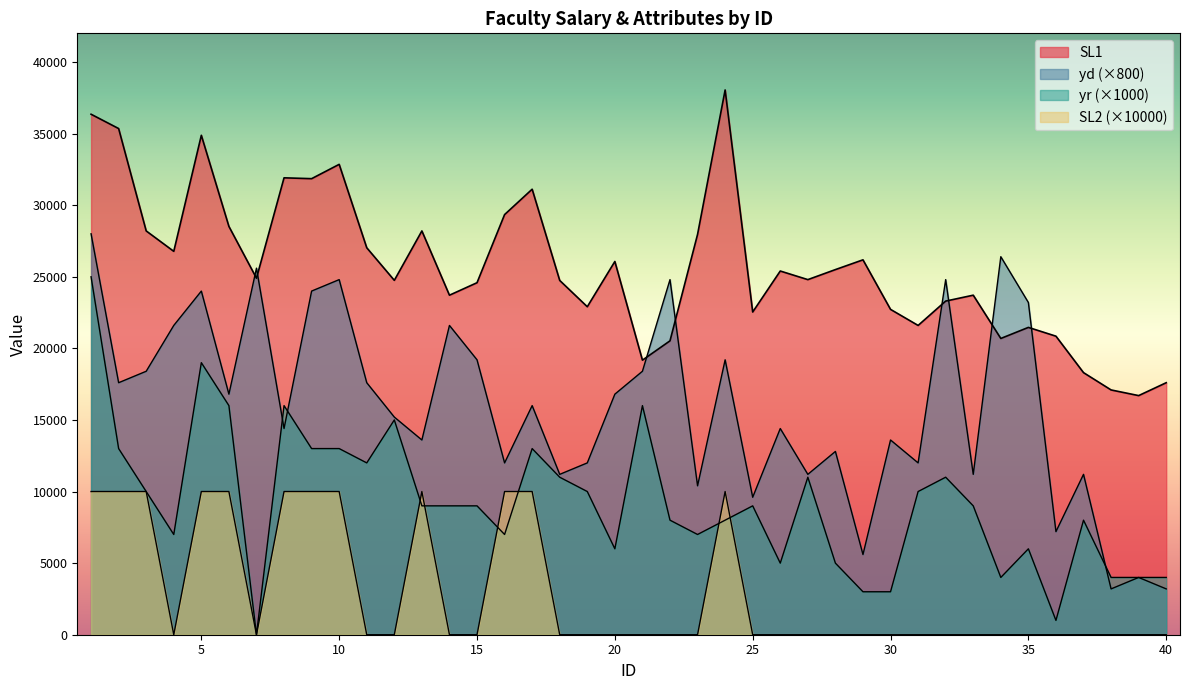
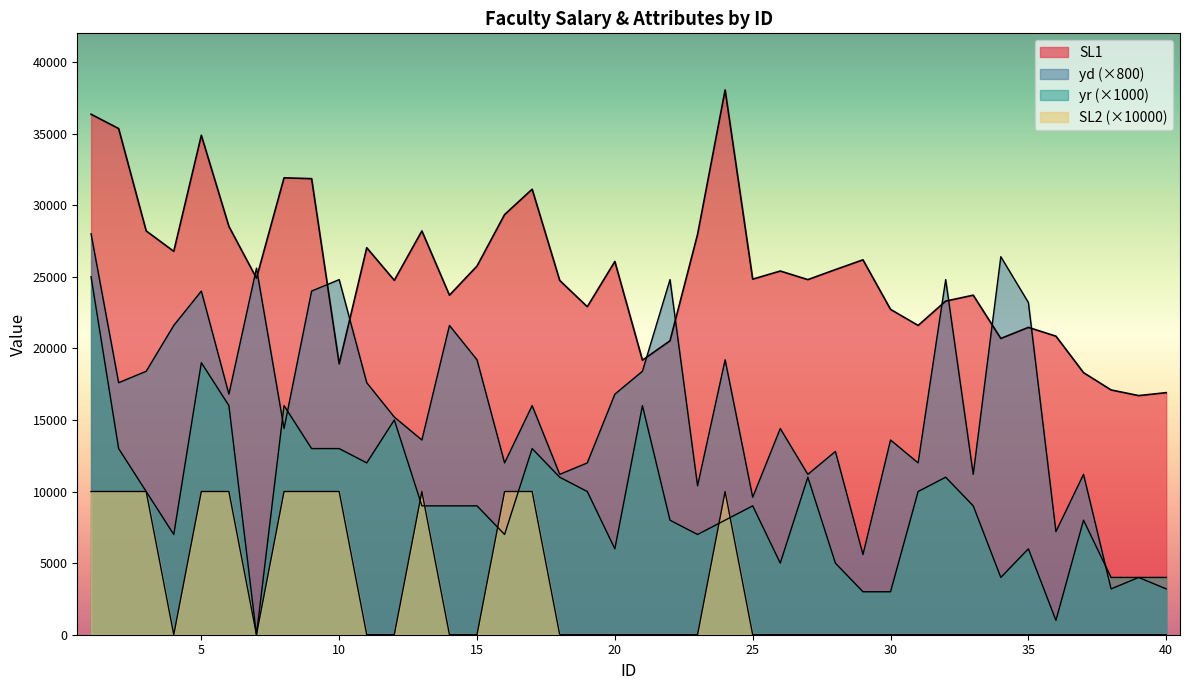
SL1, 10: 32900 -> 18900
SL1, 15: 24600 -> 25700
SL1, 25: 22500 -> 24800
SL1, 40: 17600 -> 16900
